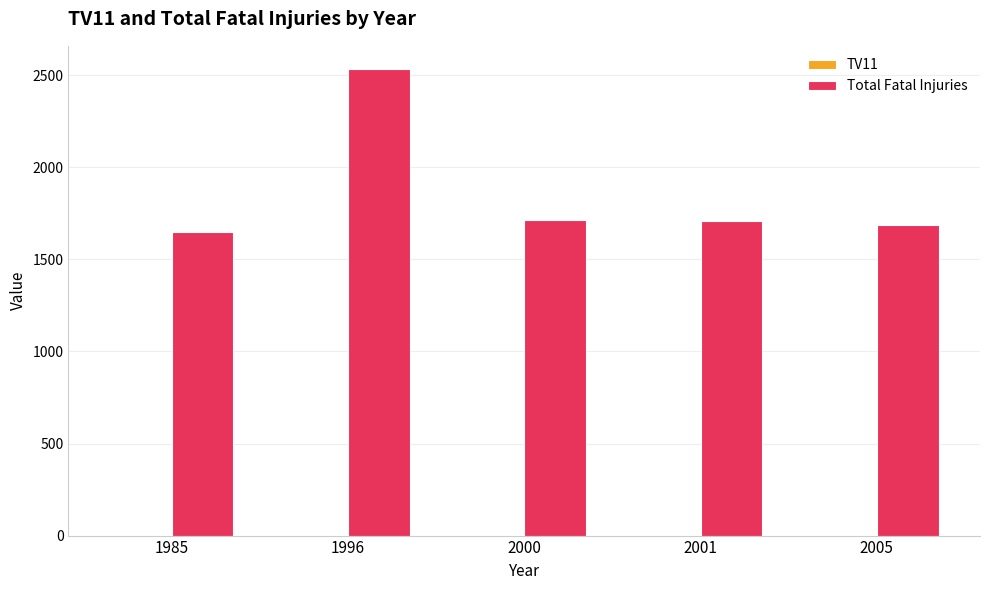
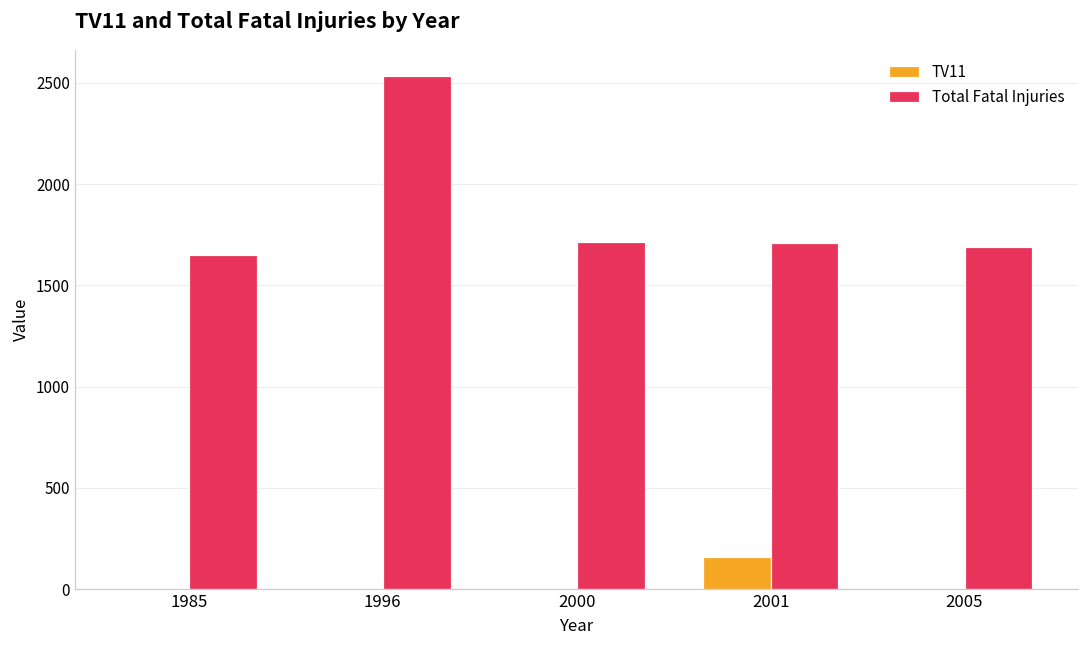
TV11, 2001: 0 -> 160
